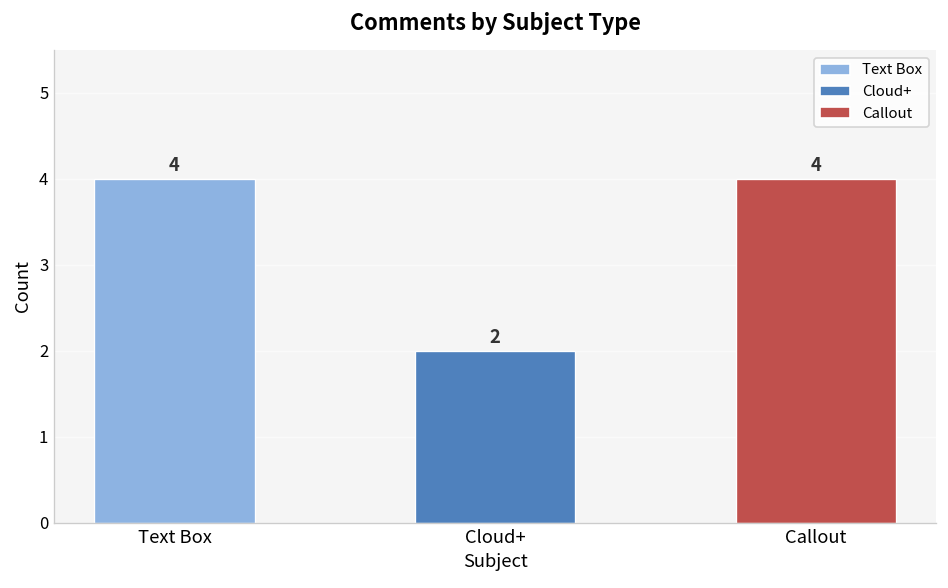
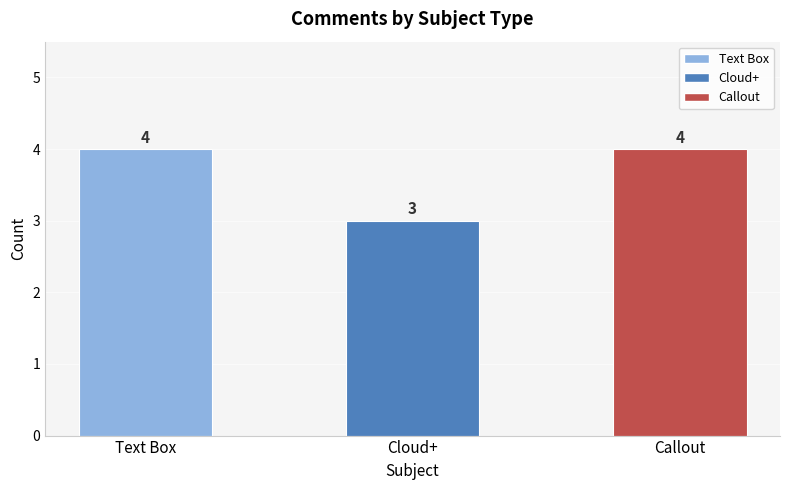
Cloud+: 2 -> 3
